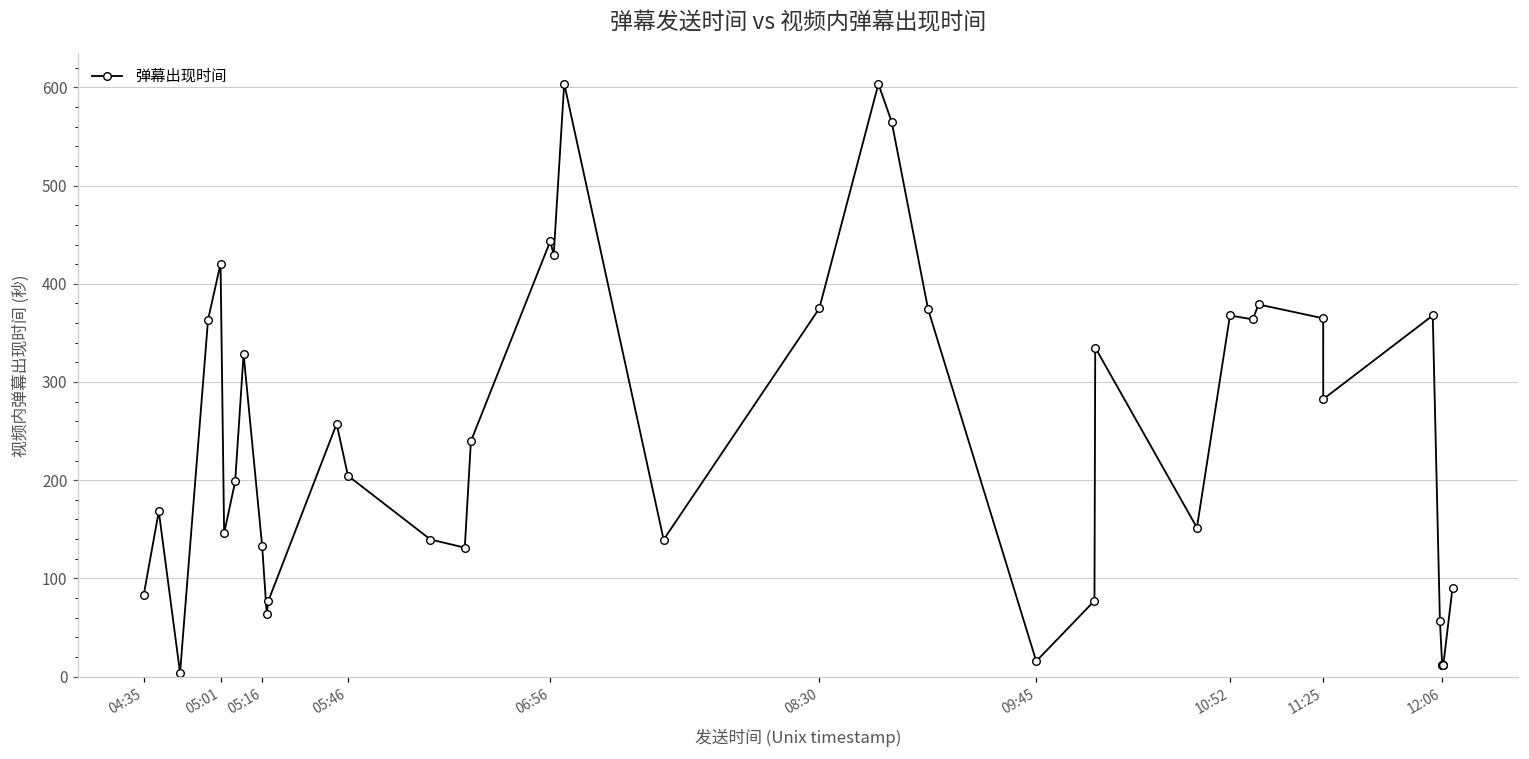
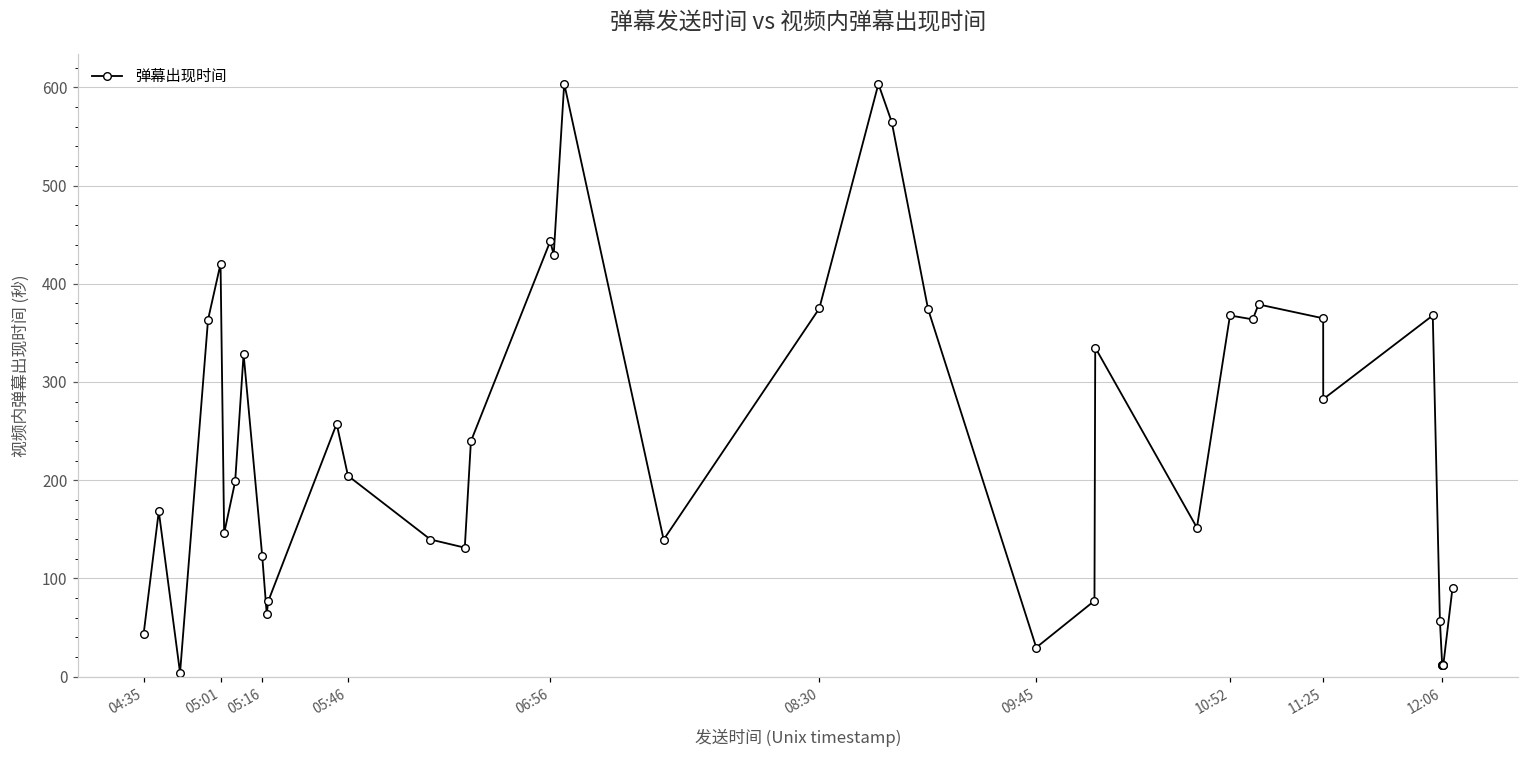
04:35: 80 -> 40
05:16: 130 -> 120
09:45: 20 -> 30
